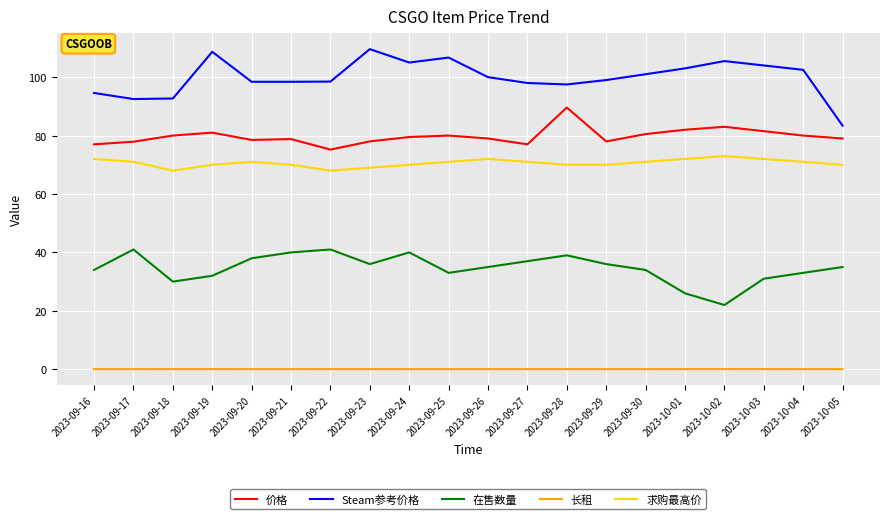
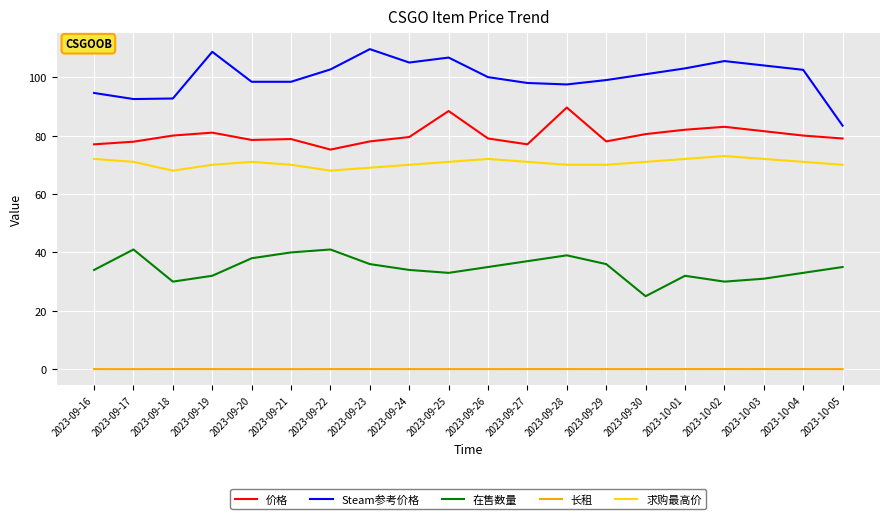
Steam参考价格, 2023-09-22: 98 -> 103
在售数量, 2023-09-24: 40 -> 34
价格, 2023-09-25: 80 -> 88
在售数量, 2023-09-30: 34 -> 25
在售数量, 2023-10-01: 26 -> 32
在售数量, 2023-10-02: 22 -> 30
